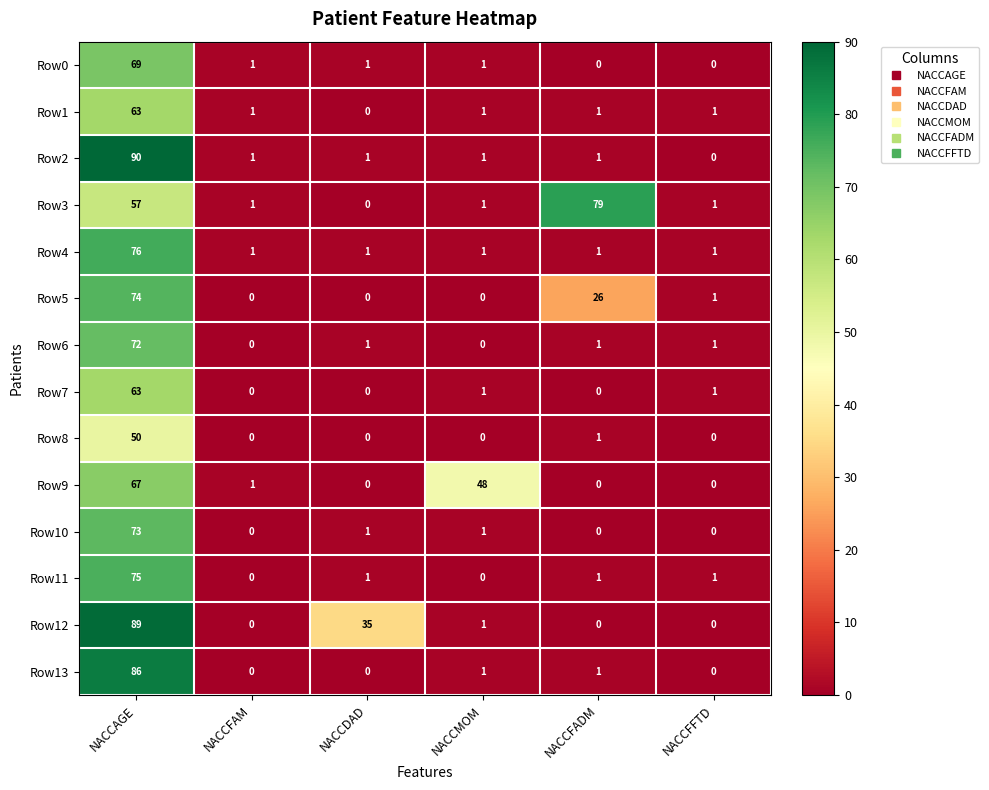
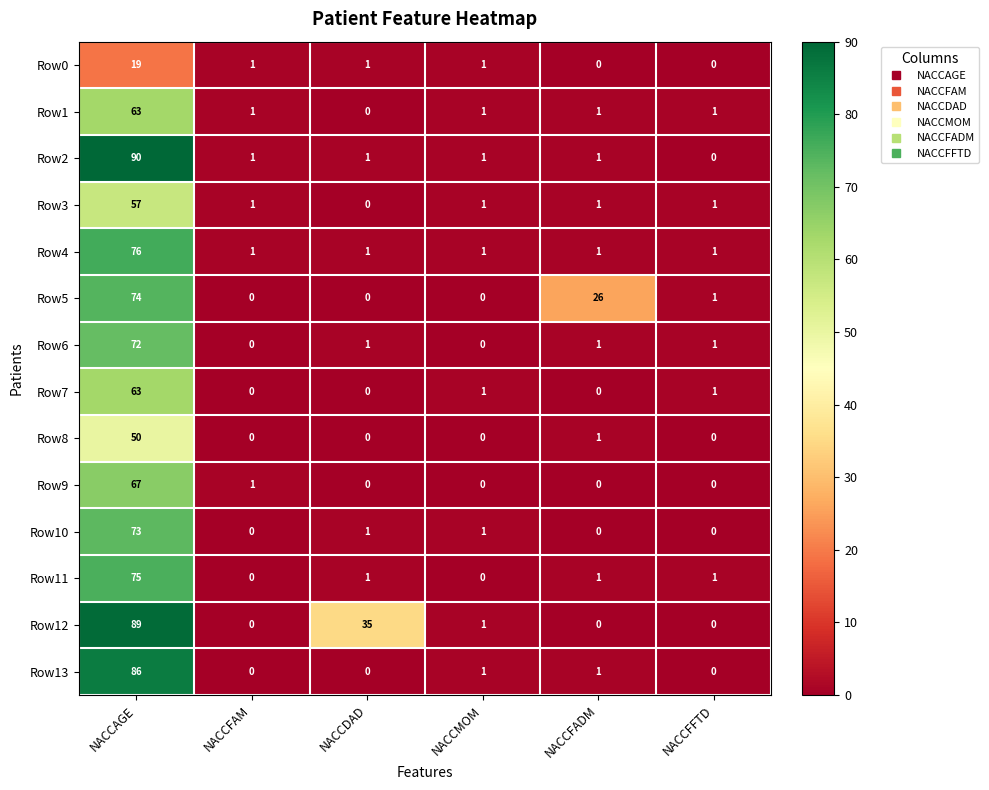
Row0, NACCAGE: 69 -> 19
Row3, NACCFADM: 79 -> 1
Row9, NACCMOM: 48 -> 0
